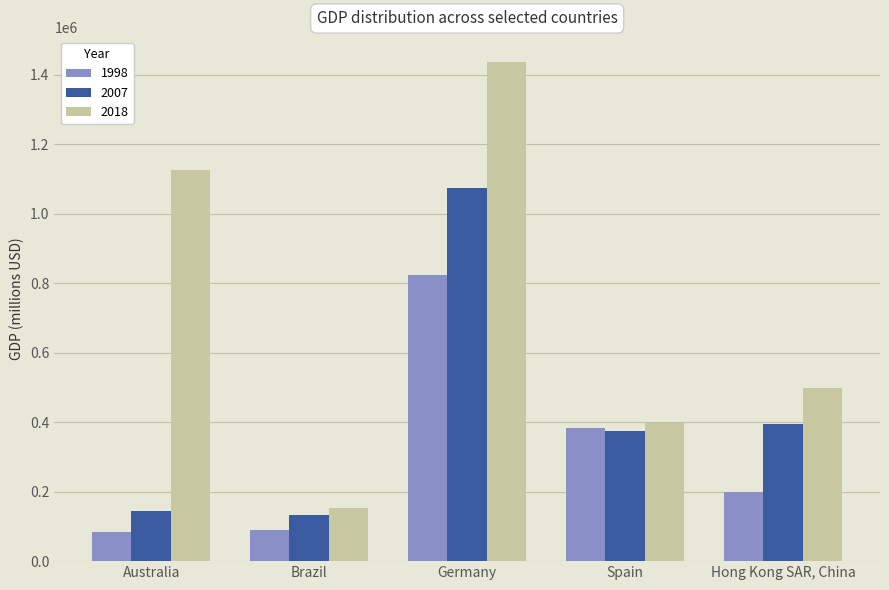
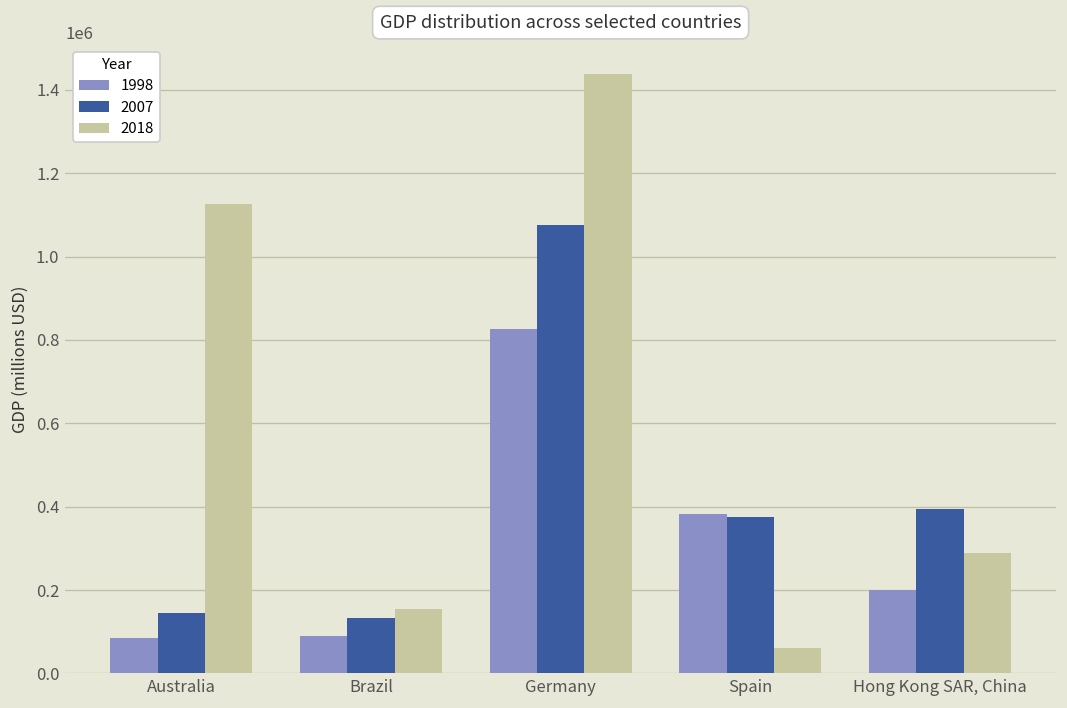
2018, Spain: 400000 -> 60000
2018, Hong Kong SAR, China: 500000 -> 290000
